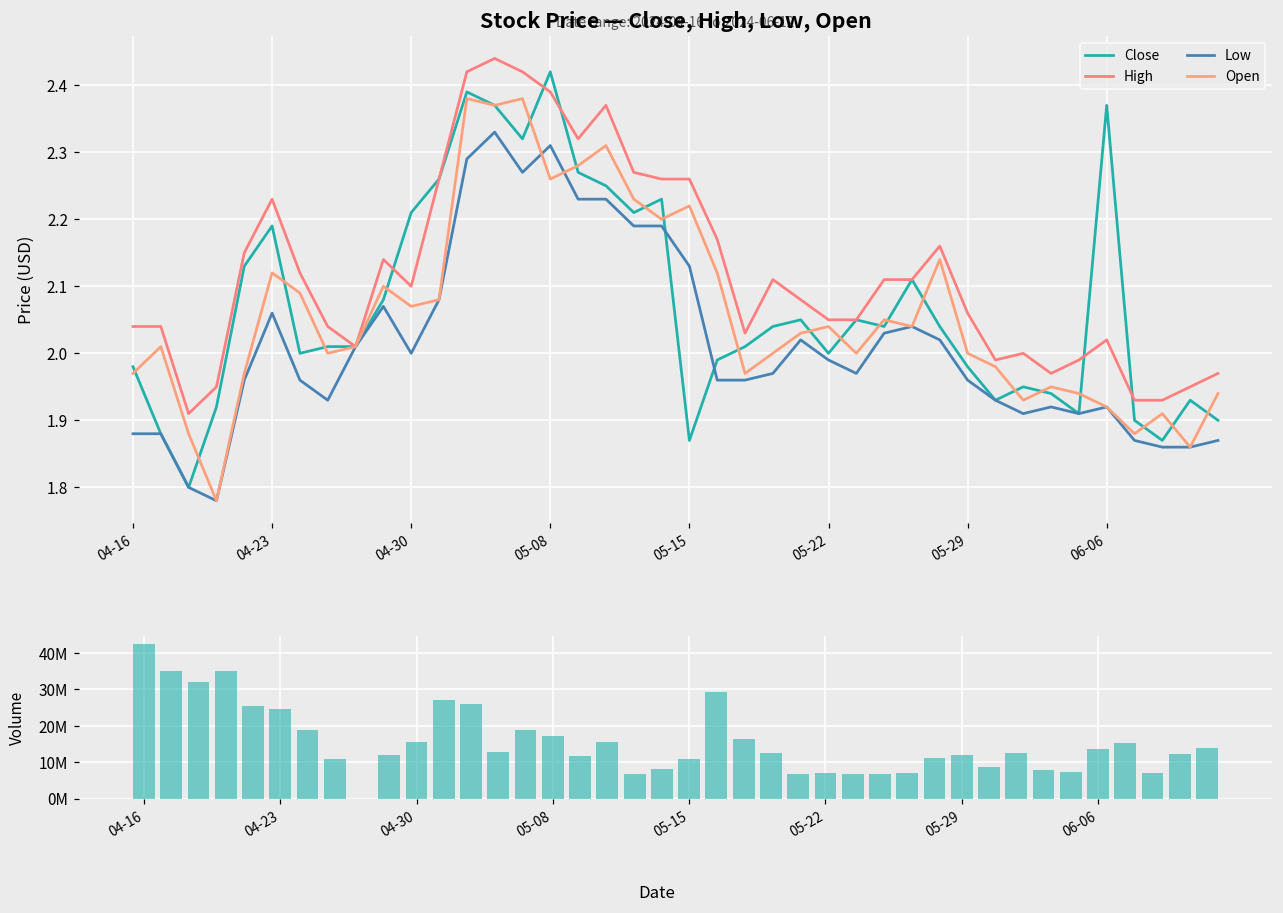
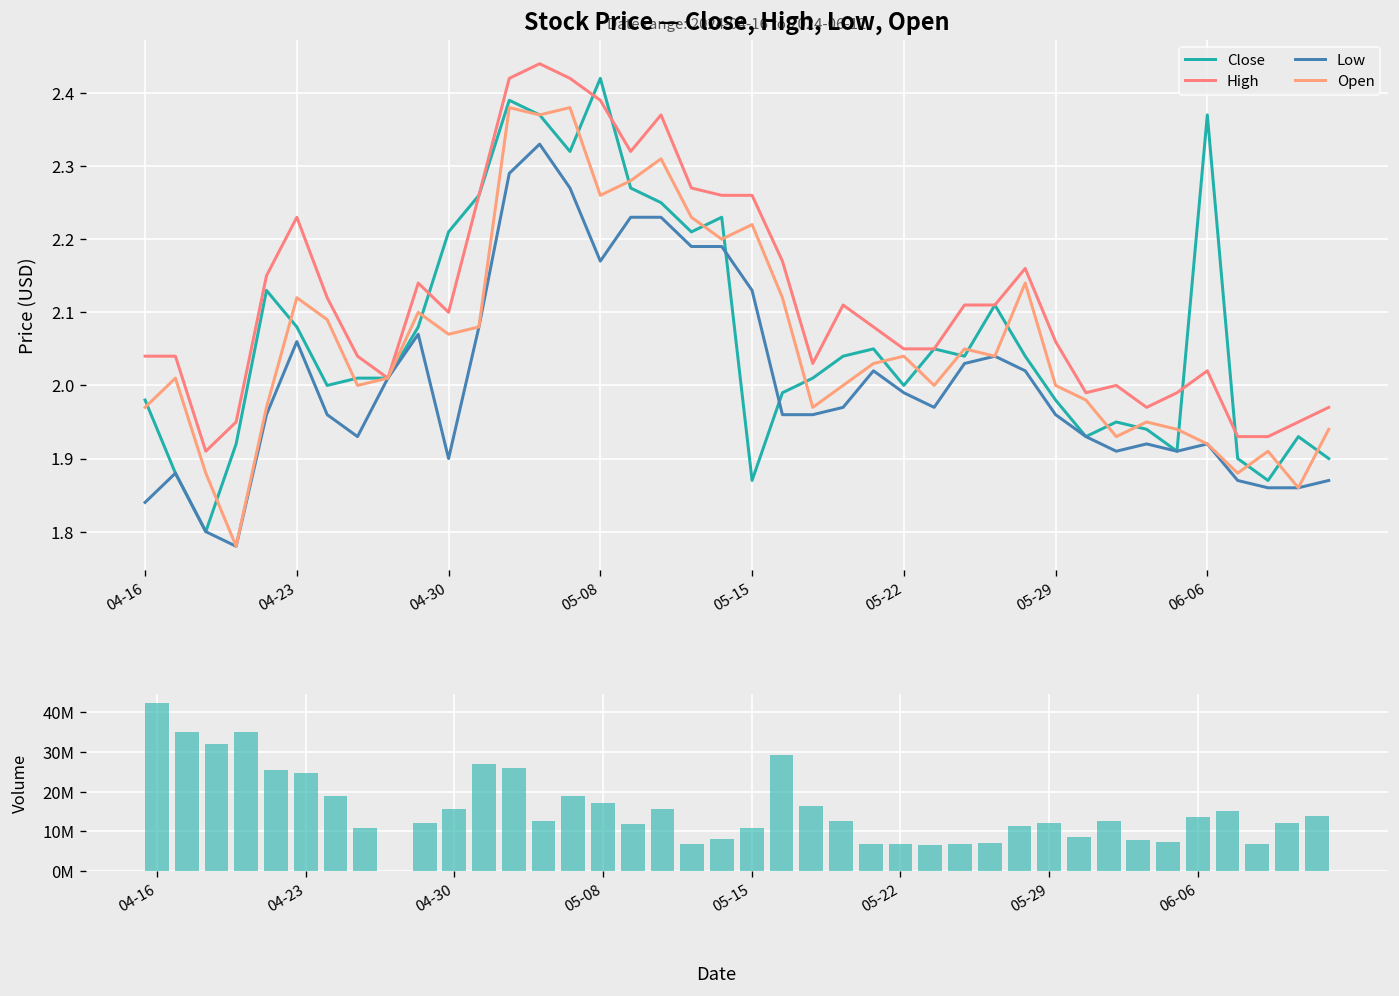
Stock Price — Close, High, Low, Open, Low, 04-16: 1.88 -> 1.84
Stock Price — Close, High, Low, Open, Close, 04-23: 2.19 -> 2.08
Stock Price — Close, High, Low, Open, Low, 04-30: 2.0 -> 1.9
Stock Price — Close, High, Low, Open, Low, 05-08: 2.31 -> 2.17
